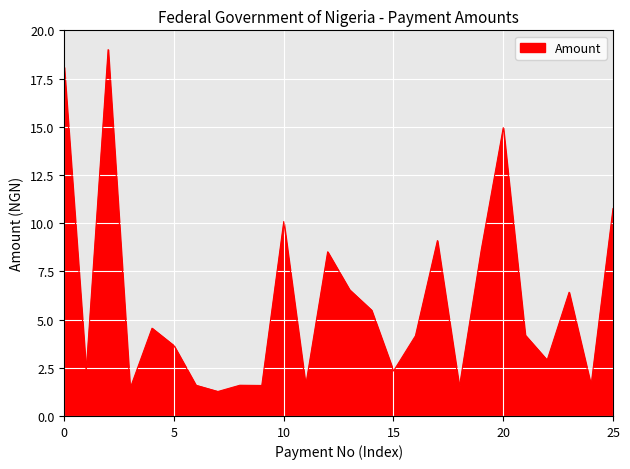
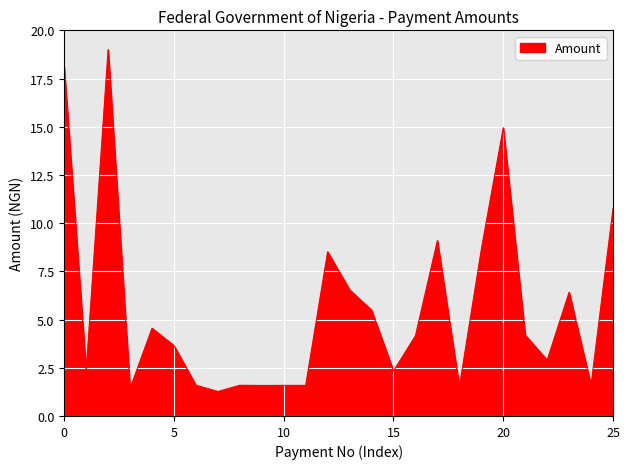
10: 10.1 -> 1.6
